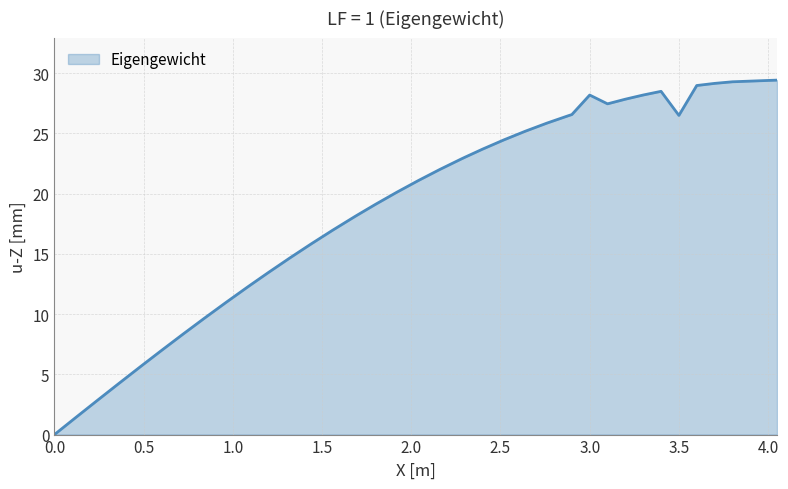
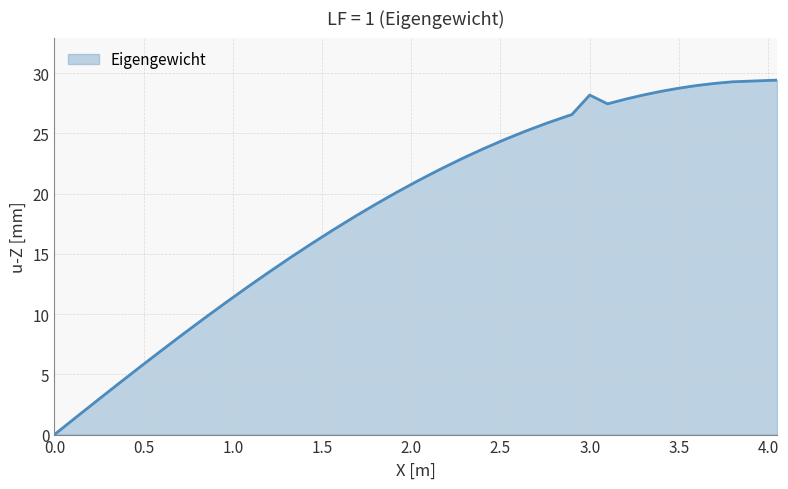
3.5: 26.5 -> 28.8
